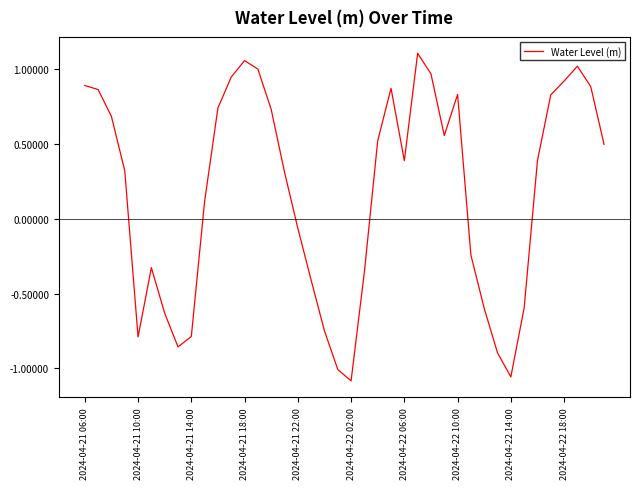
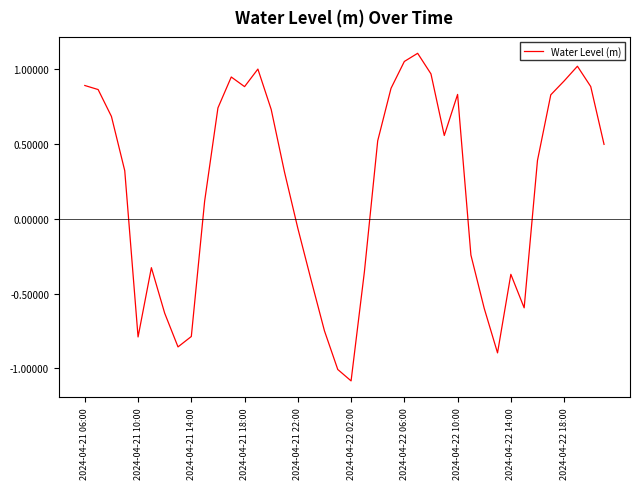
2024-04-21 18:00: 1.06 -> 0.88
2024-04-22 06:00: 0.39 -> 1.05
2024-04-22 14:00: -1.06 -> -0.37
